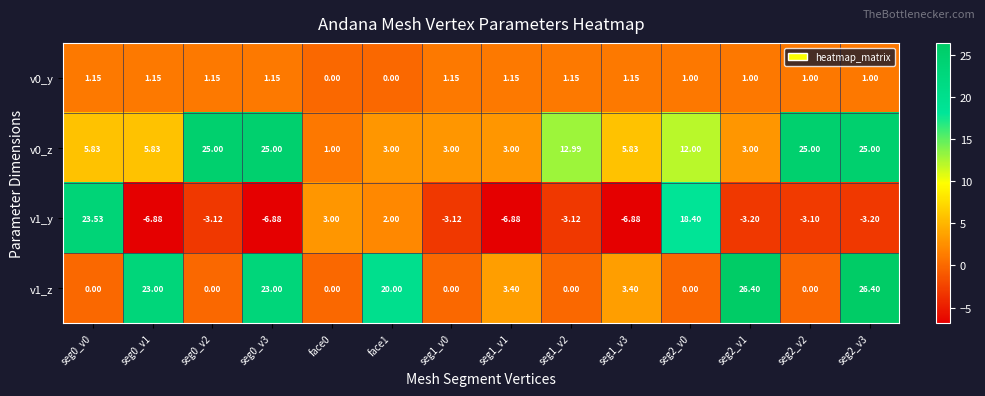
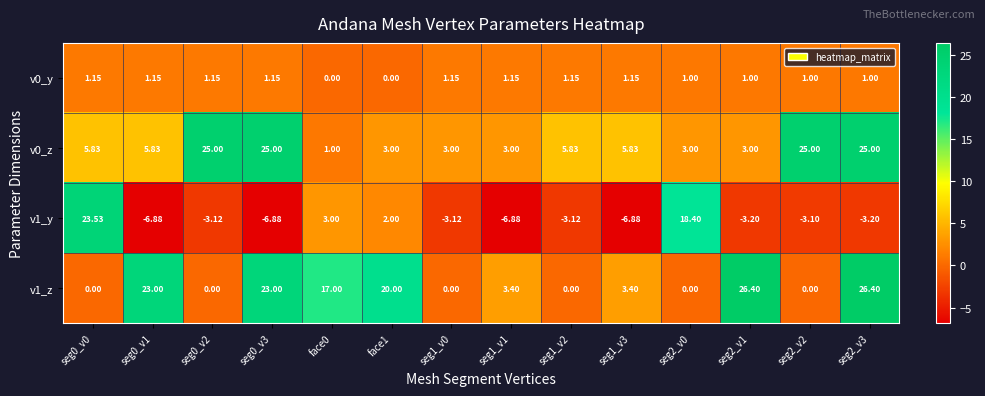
v0_z, seg1_v2: 12.99 -> 5.83
v0_z, seg2_v0: 12.00 -> 3.00
v1_z, face0: 0.00 -> 17.00
